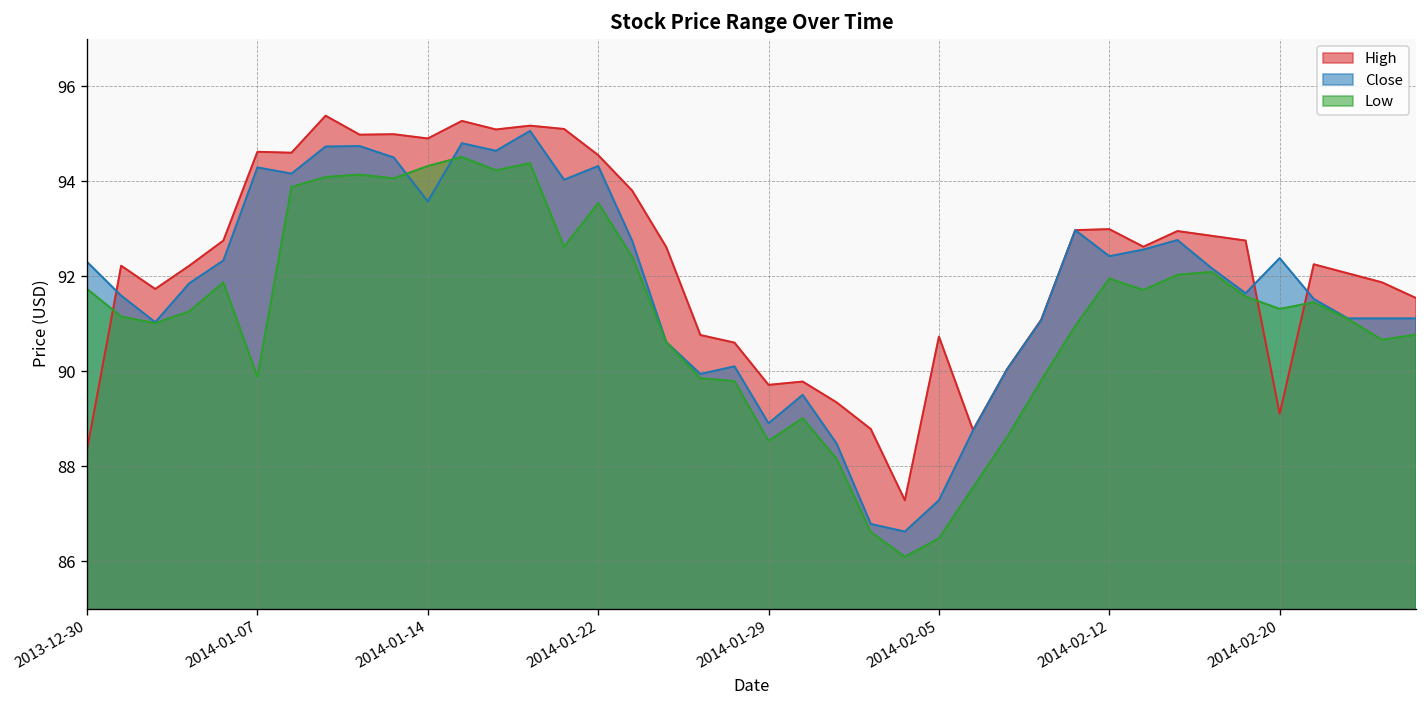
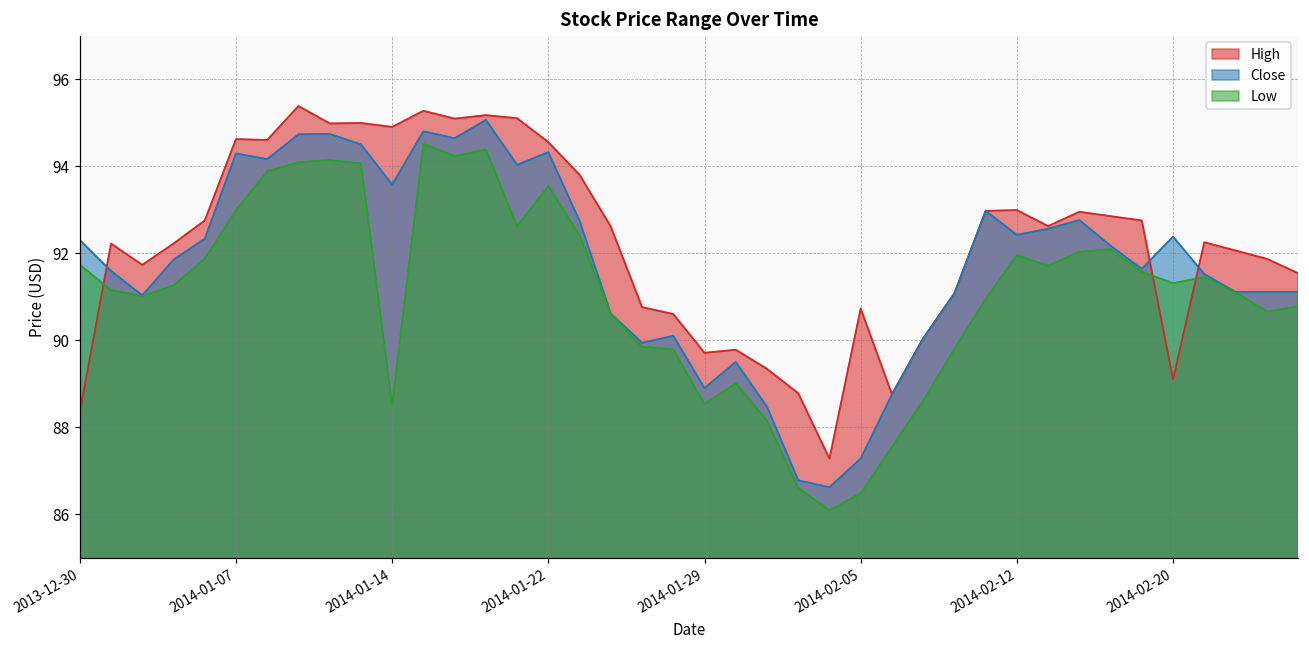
Low, 2014-01-07: 89.9 -> 93.0
Low, 2014-01-14: 94.3 -> 88.5
